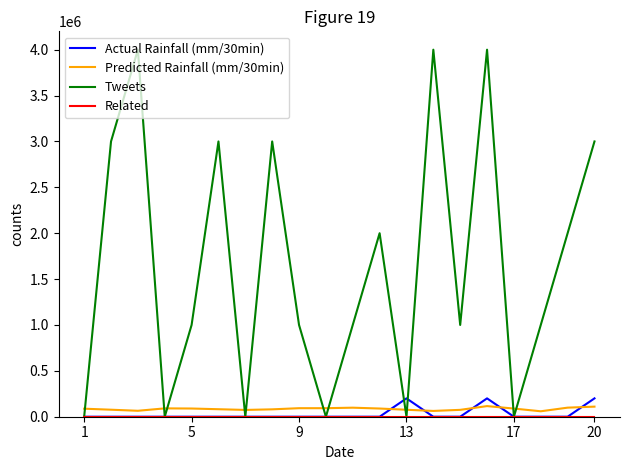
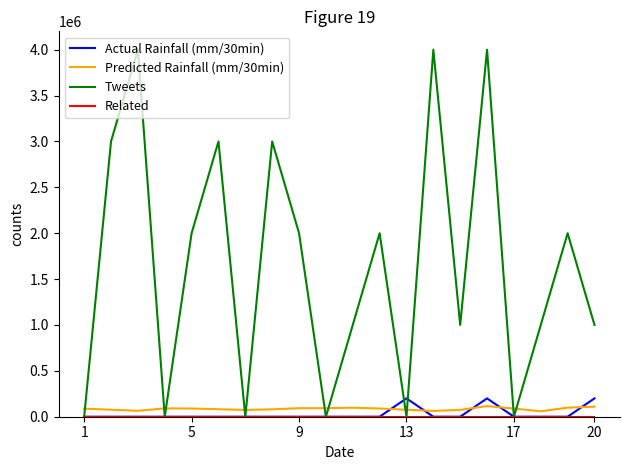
Tweets, 5: 1000000 -> 2000000
Tweets, 9: 1000000 -> 2000000
Tweets, 20: 3000000 -> 1000000
